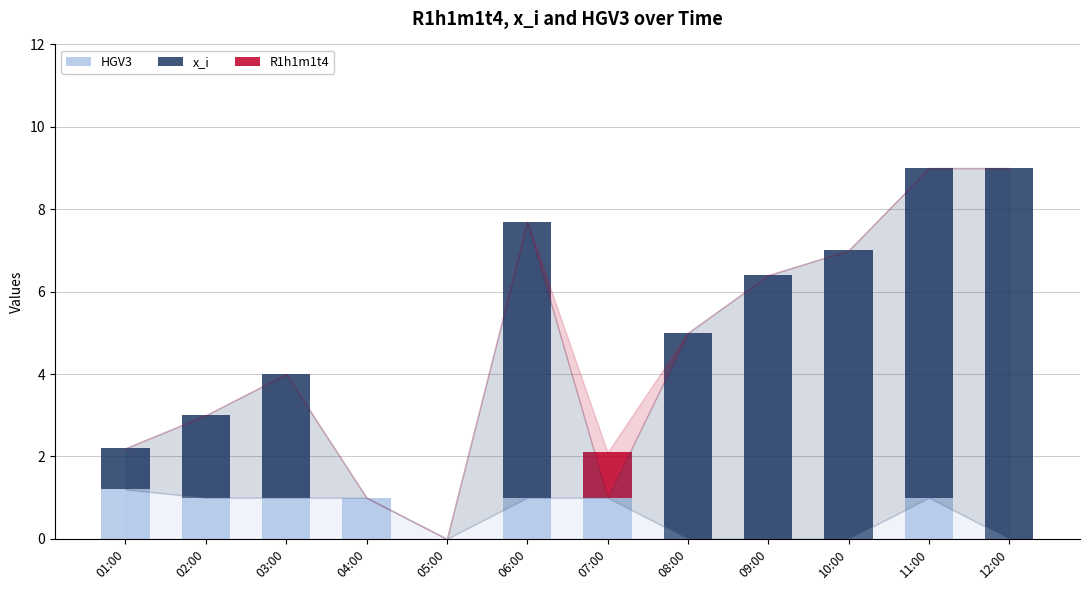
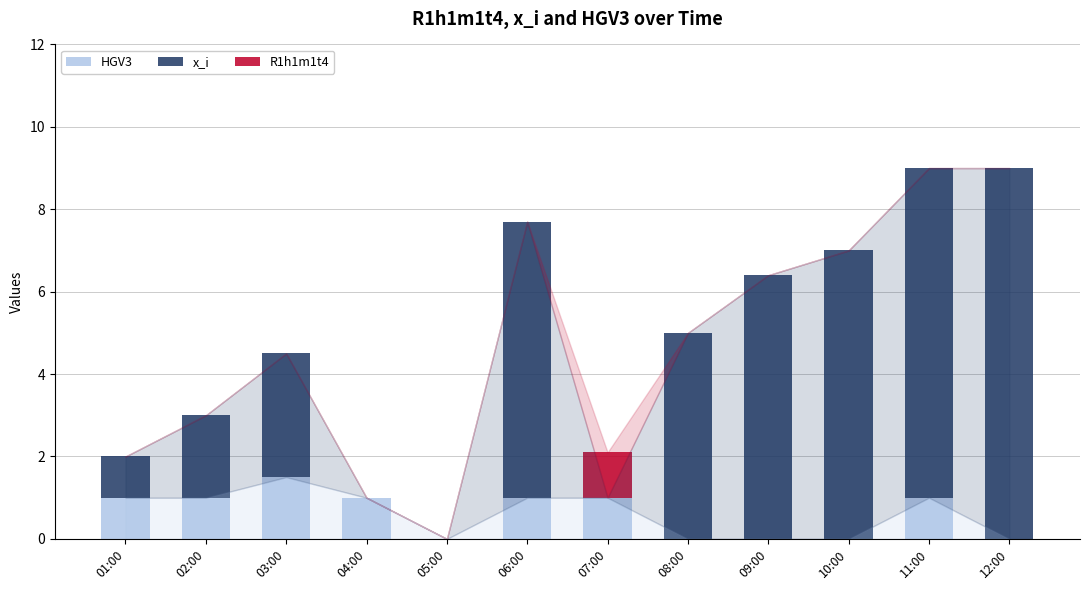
HGV3, 01:00: 1.2 -> 1.0
HGV3, 03:00: 1.0 -> 1.5
